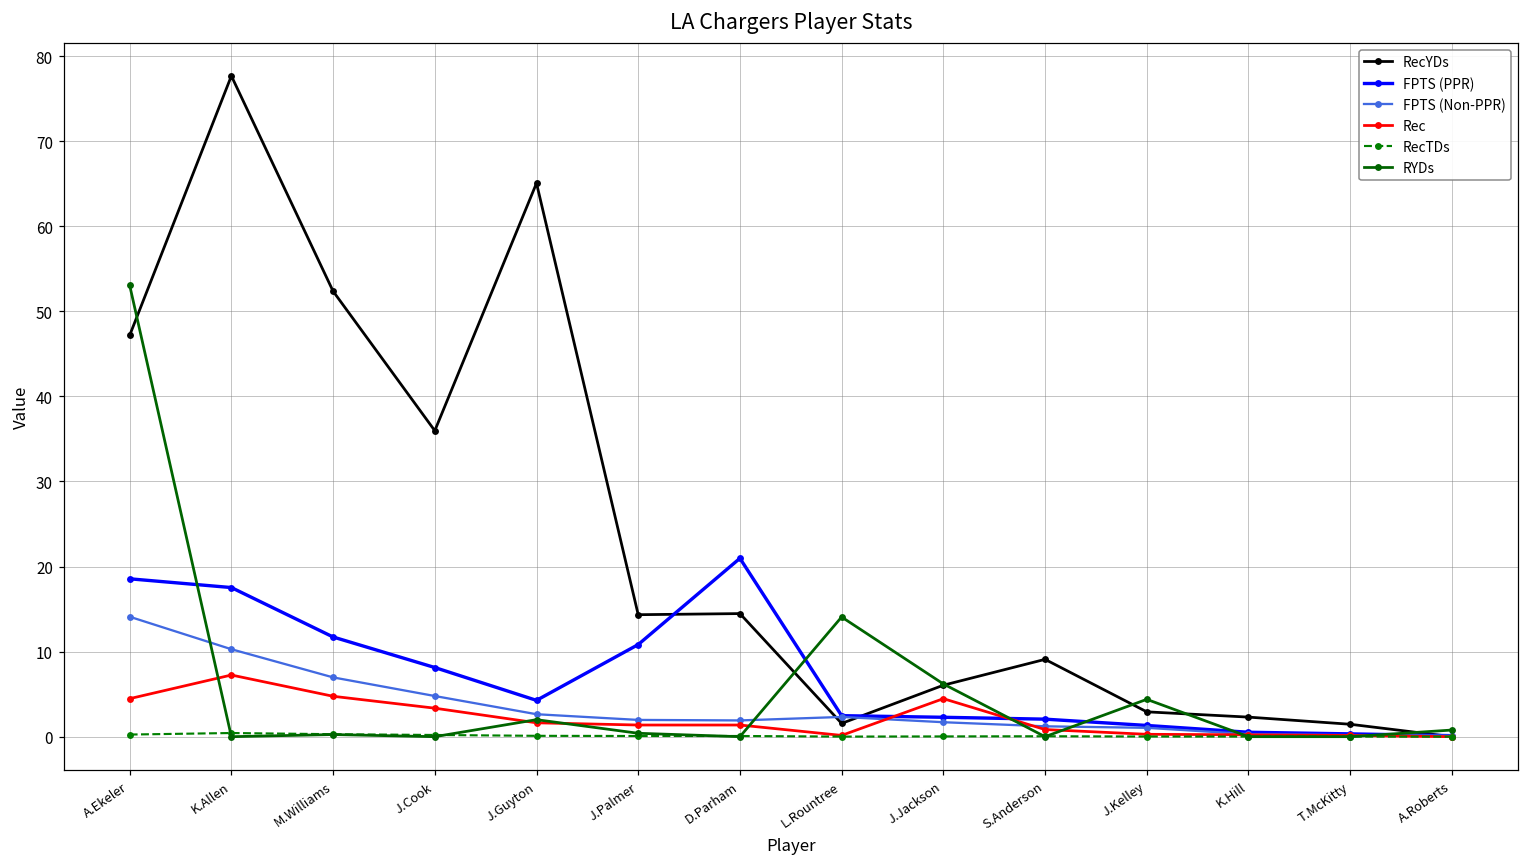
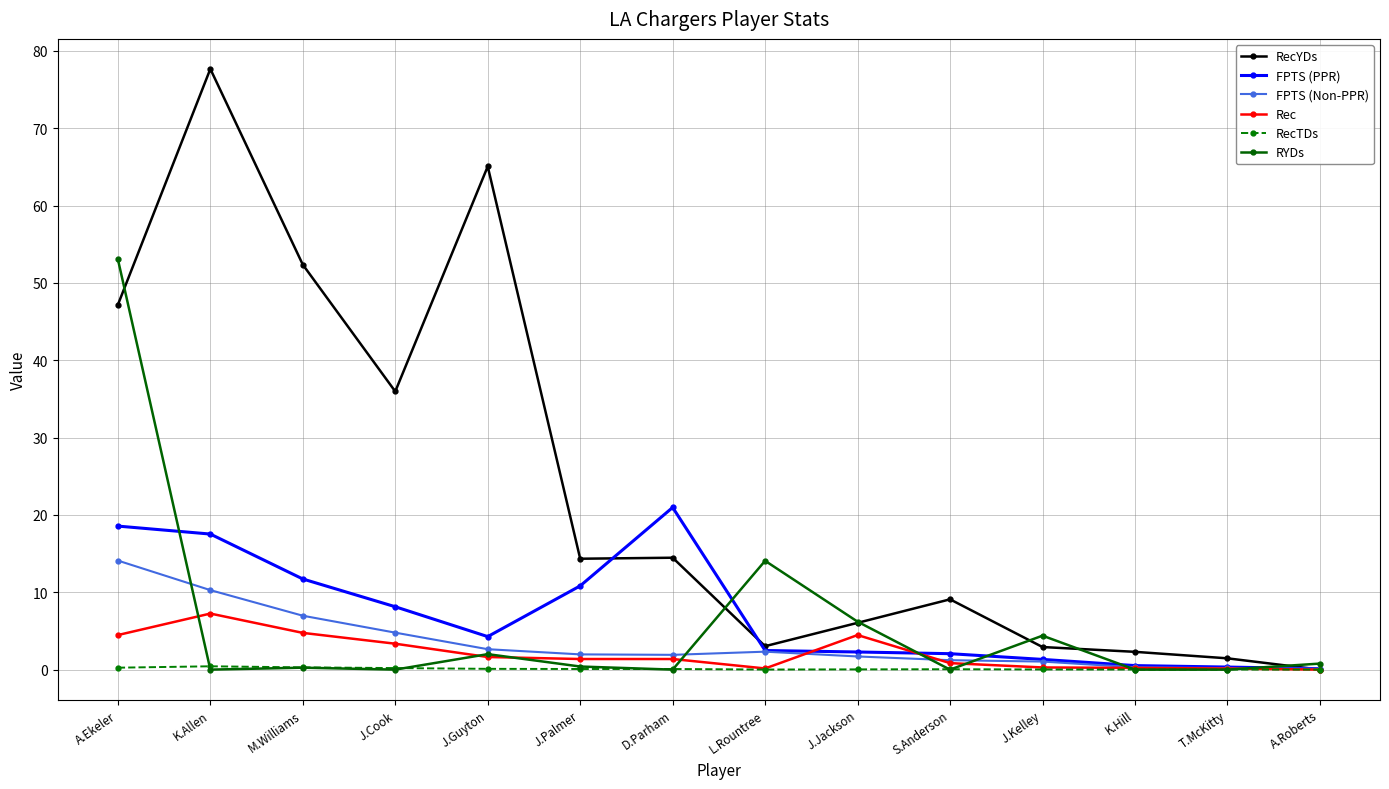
RecYDs, L.Rountree: 2 -> 3
